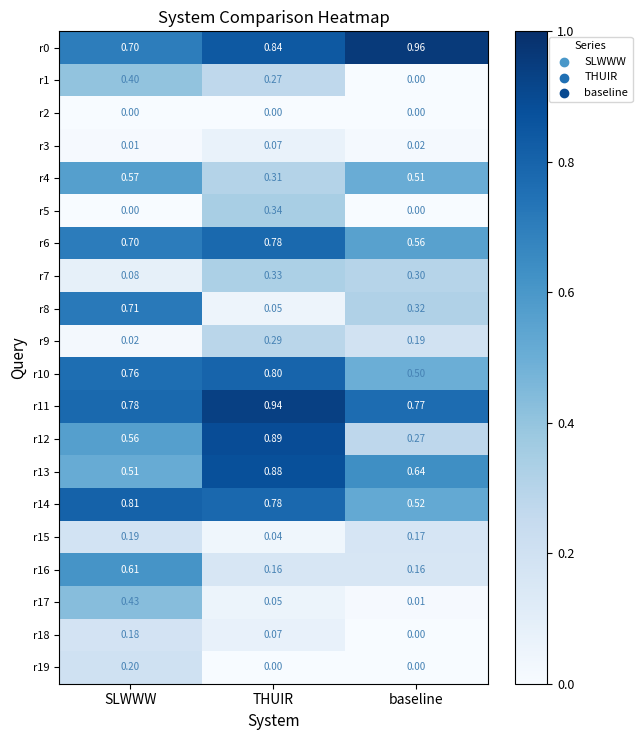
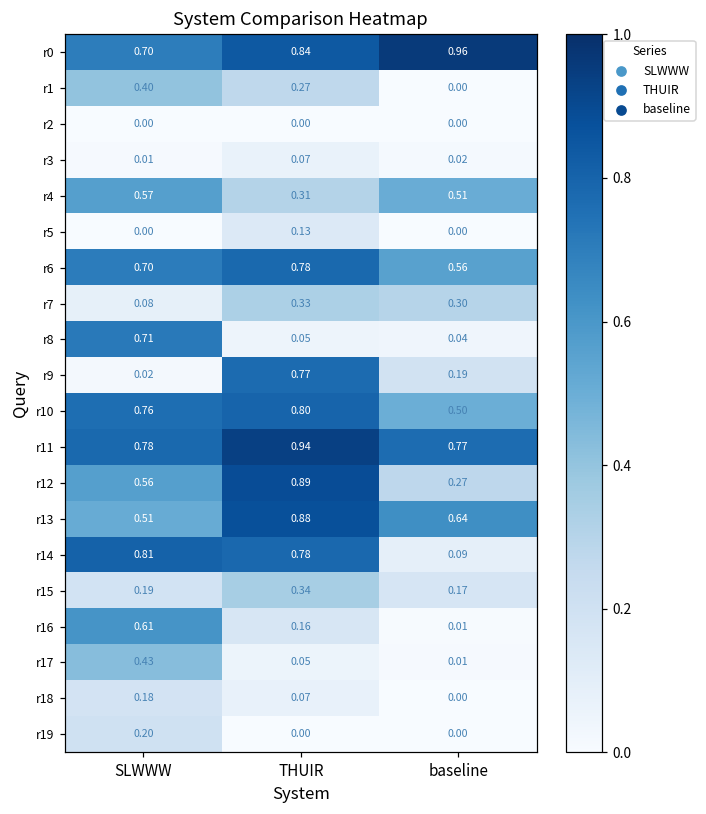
r5, THUIR: 0.34 -> 0.13
r8, baseline: 0.32 -> 0.04
r9, THUIR: 0.29 -> 0.77
r14, baseline: 0.52 -> 0.09
r15, THUIR: 0.04 -> 0.34
r16, baseline: 0.16 -> 0.01
